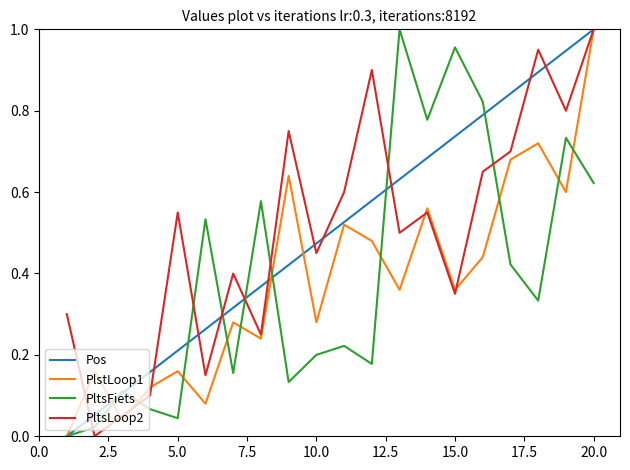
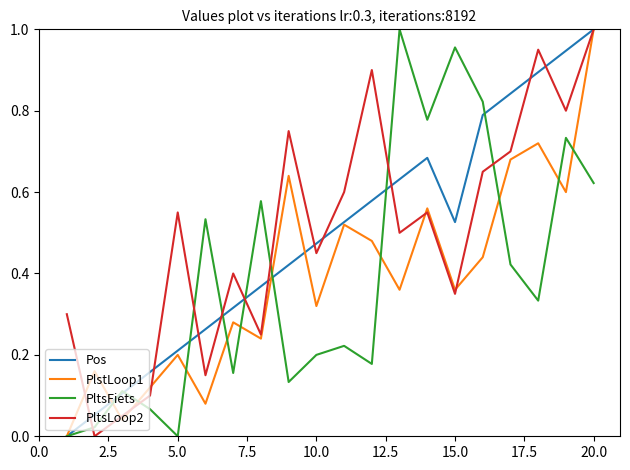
PlstLoop1, 5.0: 0.16 -> 0.20
PltsFiets, 5.0: 0.04 -> 0.00
PlstLoop1, 10.0: 0.28 -> 0.32
Pos, 15.0: 0.74 -> 0.53
